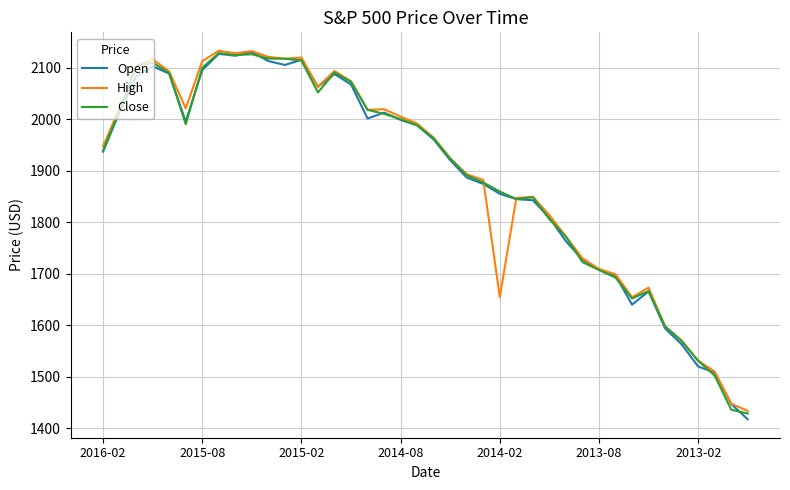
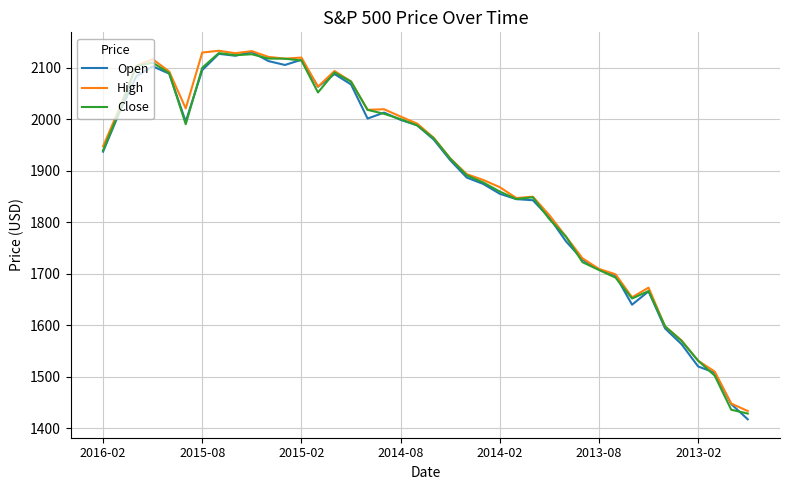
High, 2015-08: 2110 -> 2130
High, 2014-02: 1650 -> 1870
